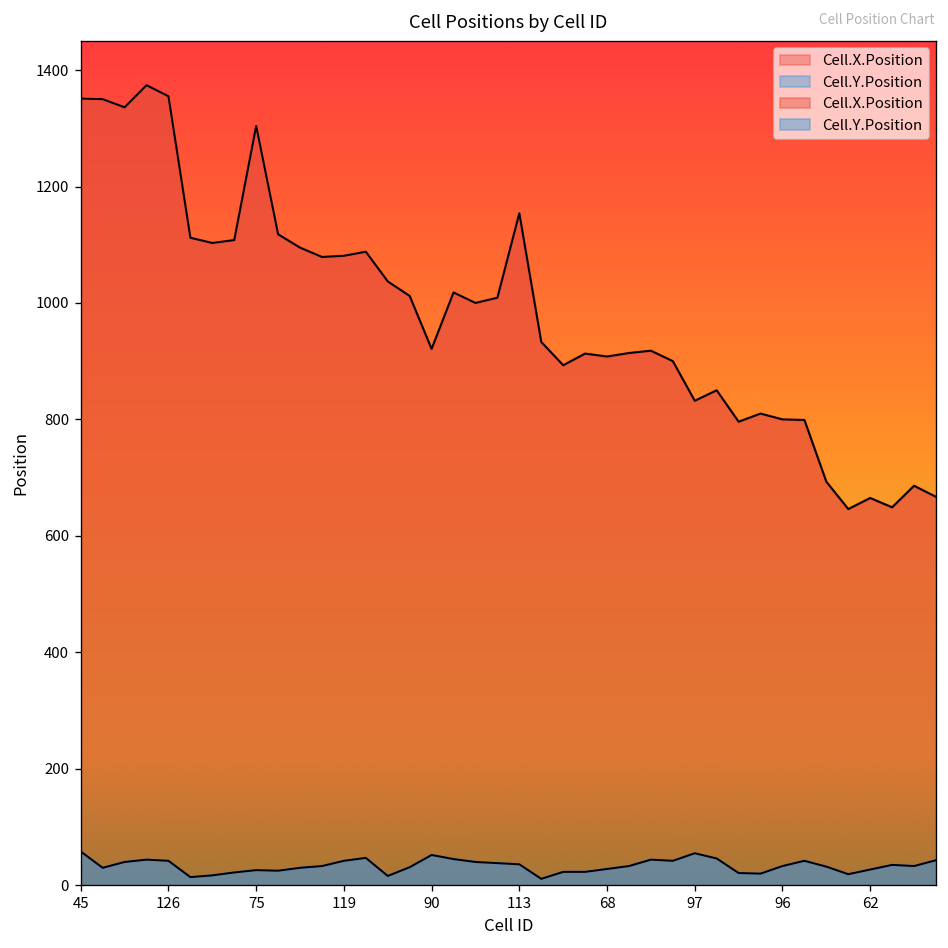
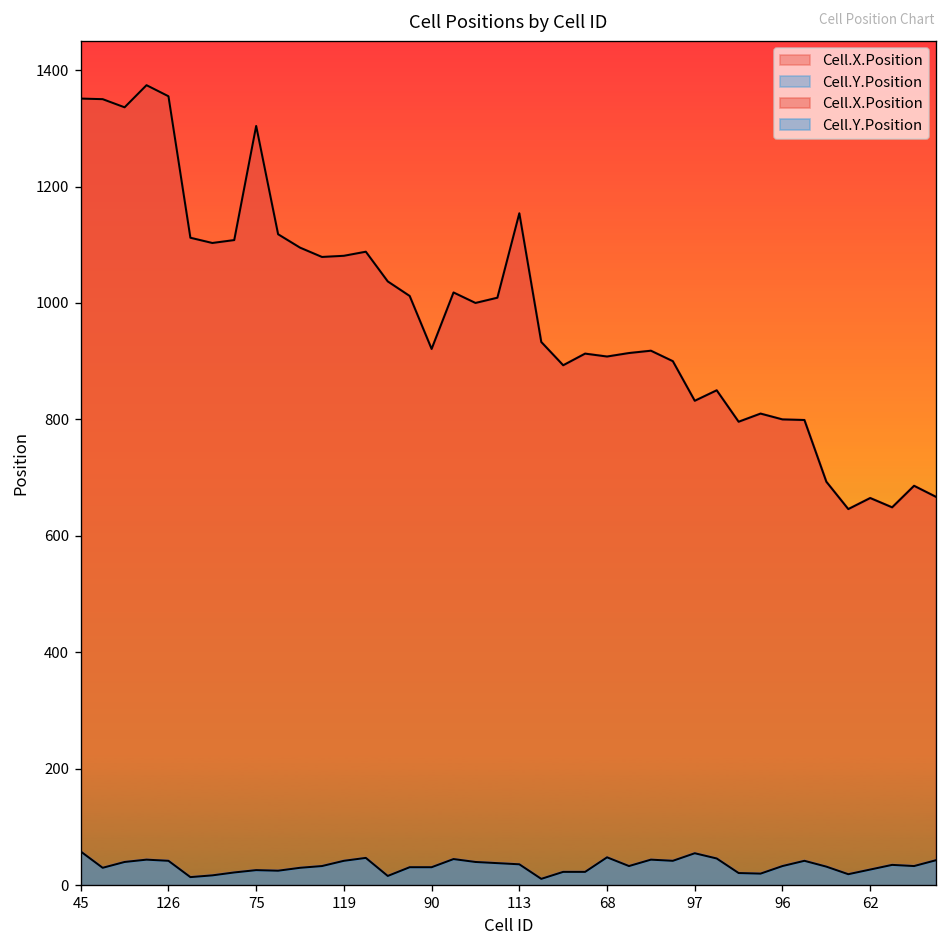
Cell.Y.Position, 90: 50 -> 30
Cell.Y.Position, 68: 30 -> 50
